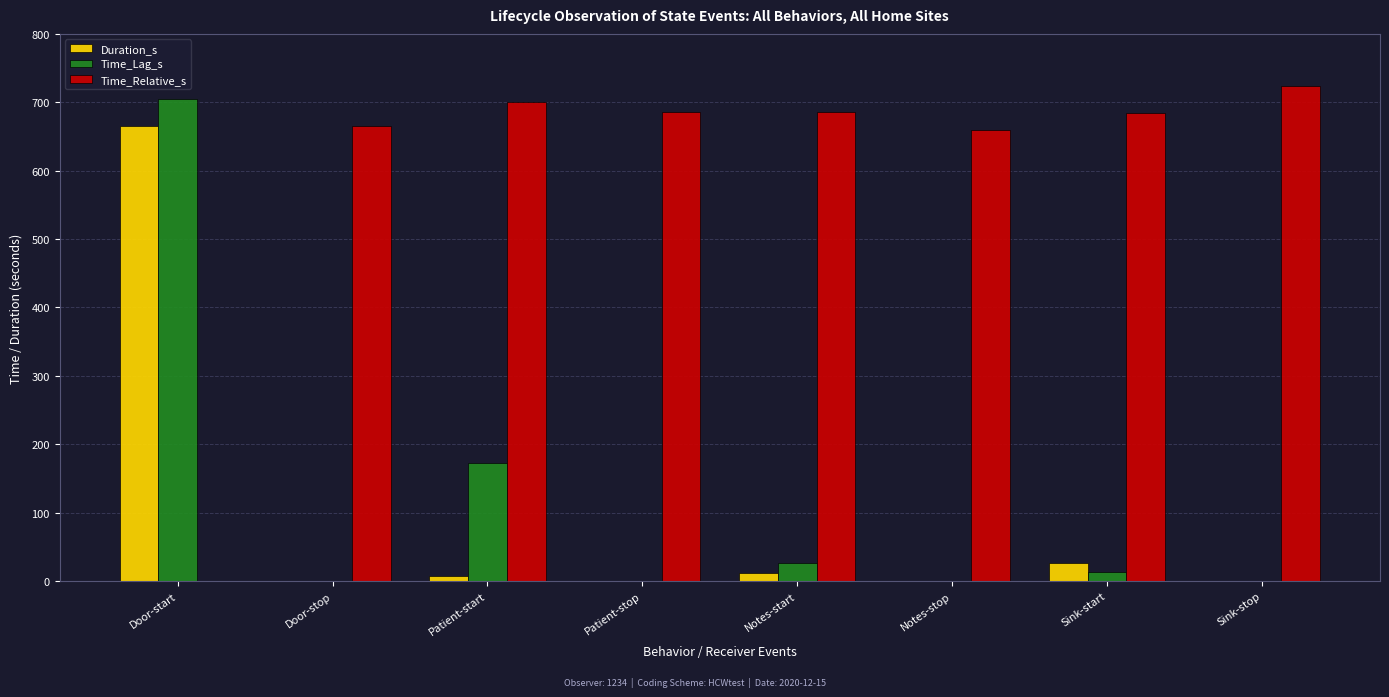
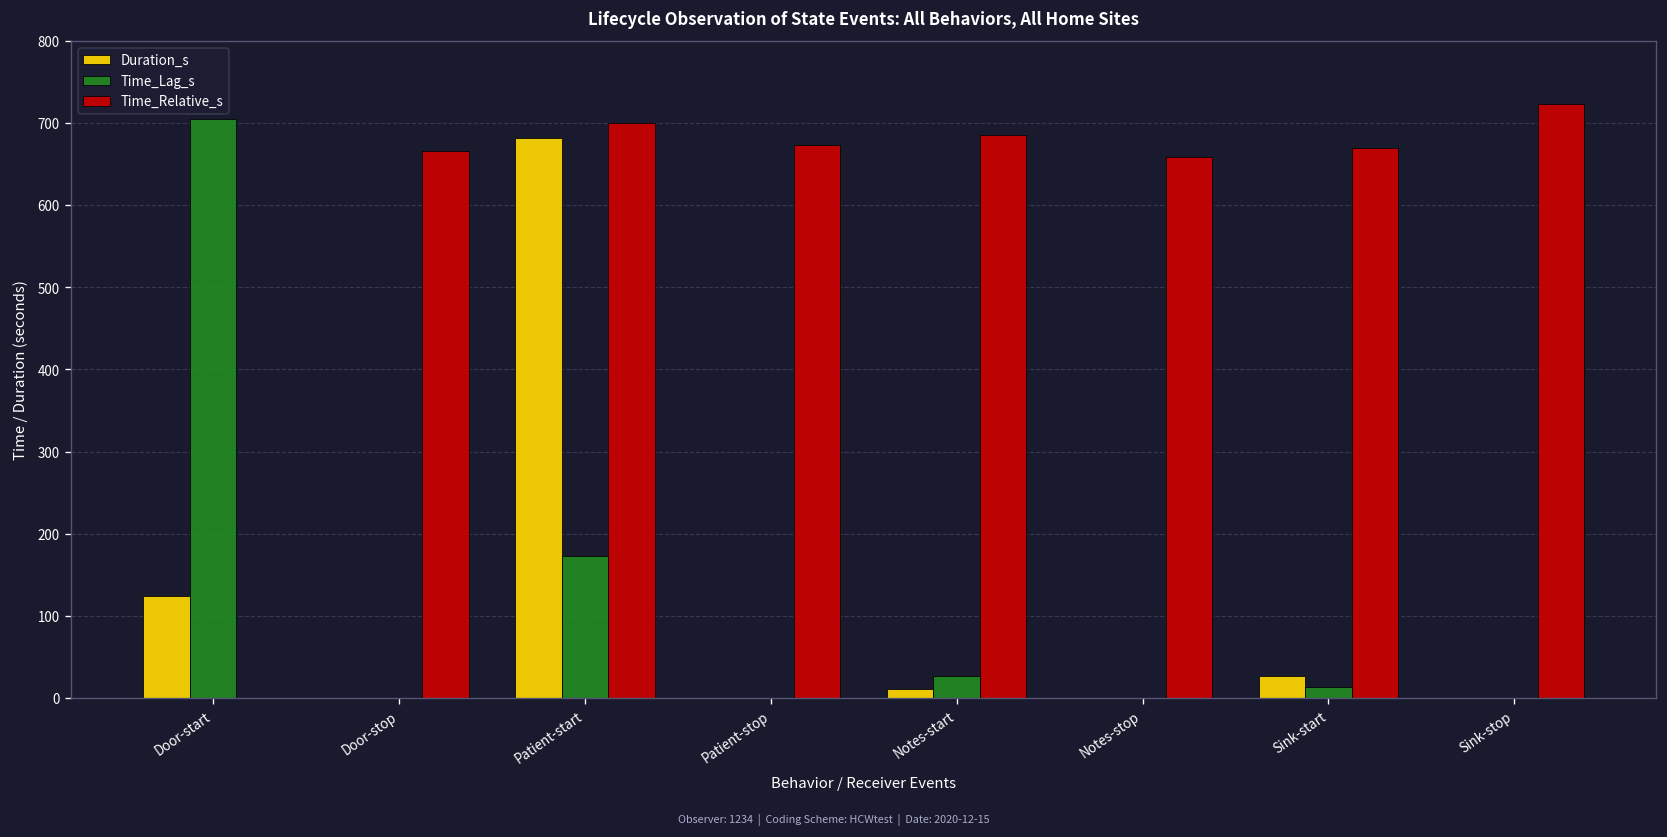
Duration_s, Door-start: 670 -> 120
Duration_s, Patient-start: 10 -> 680
Time_Relative_s, Patient-stop: 690 -> 670
Time_Relative_s, Sink-start: 680 -> 670
